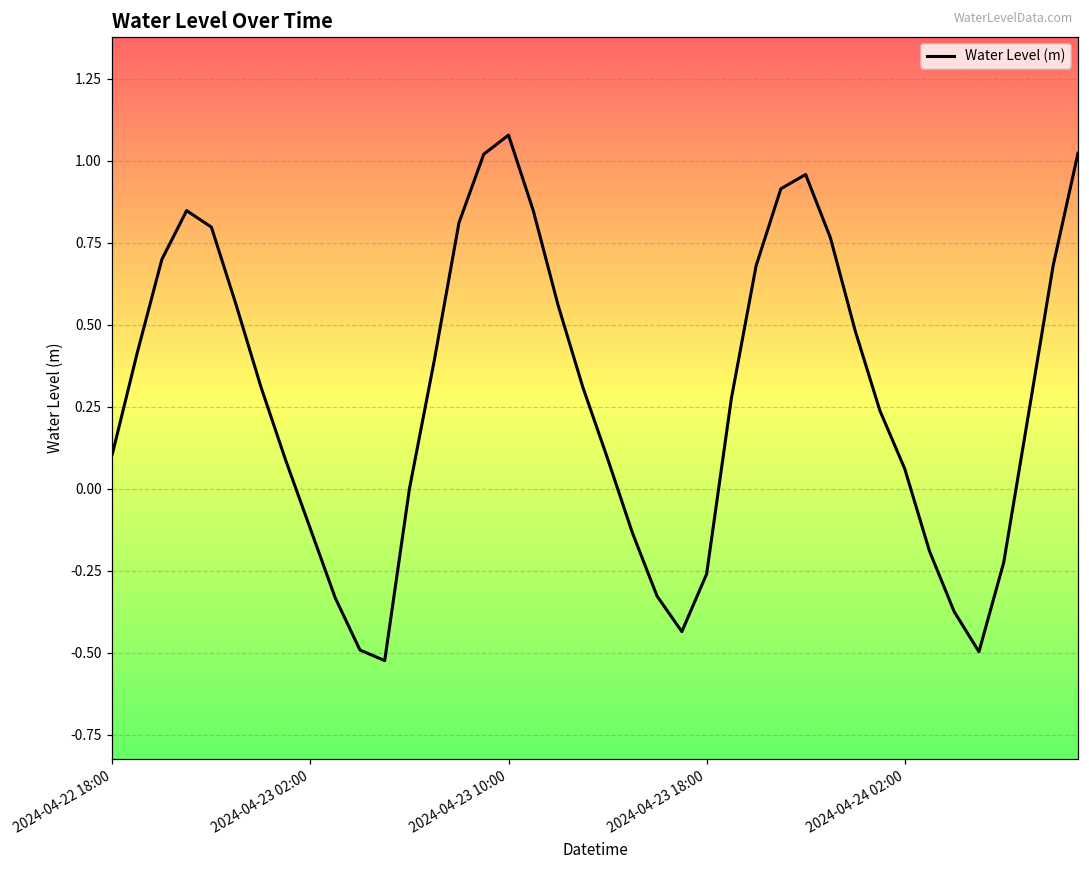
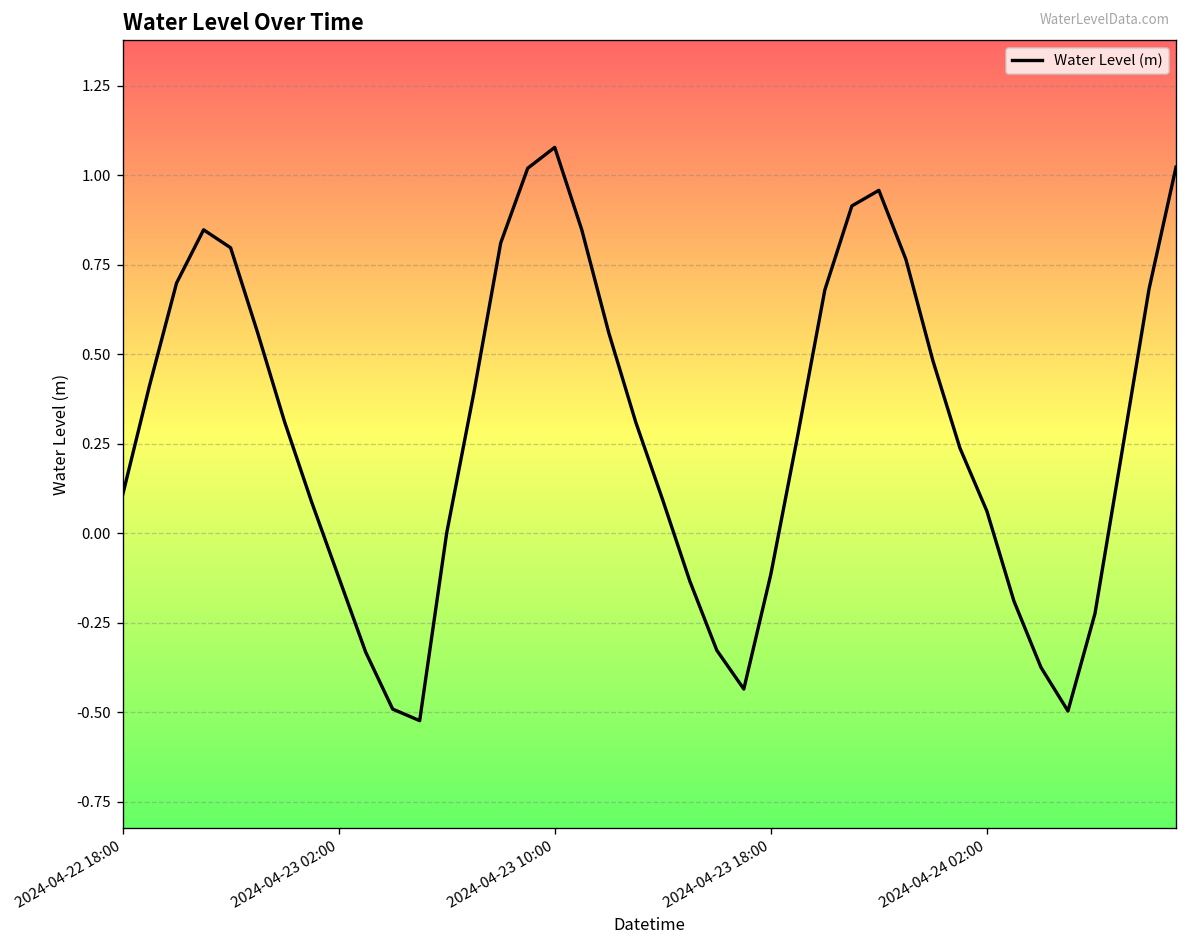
2024-04-23 18:00: -0.26 -> -0.11
